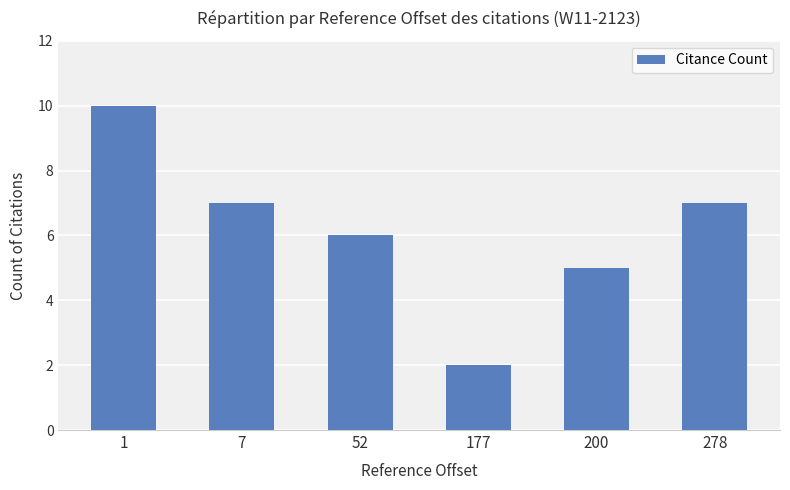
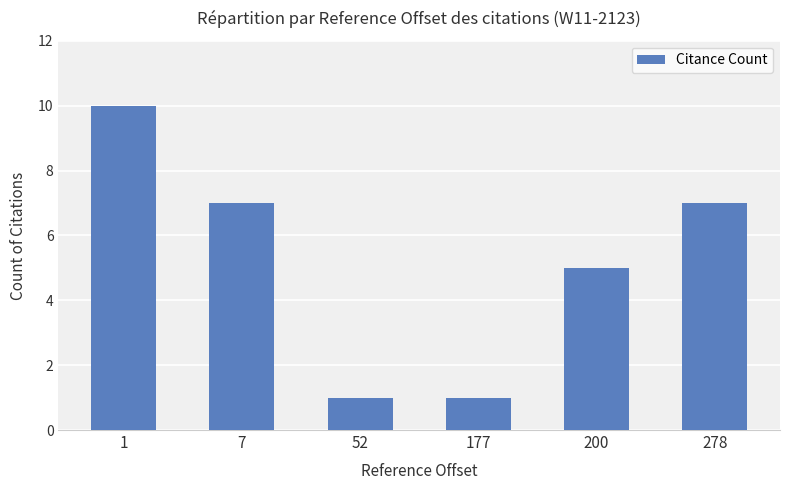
52: 6 -> 1
177: 2 -> 1
